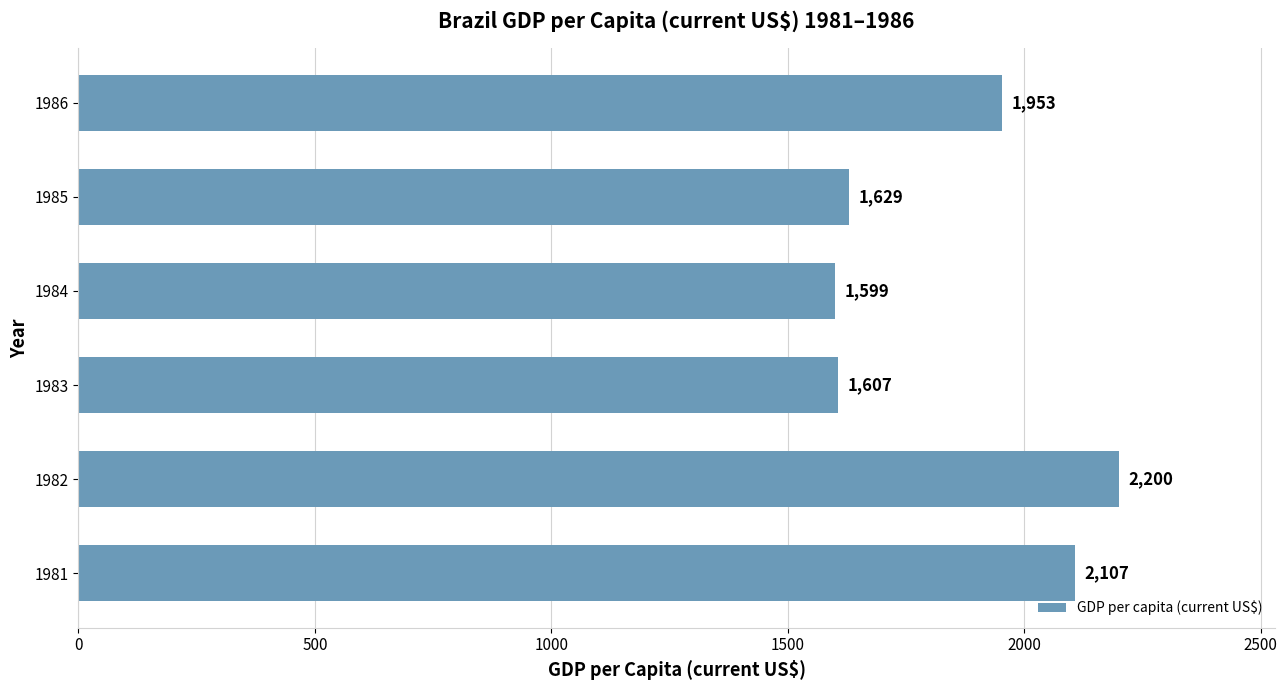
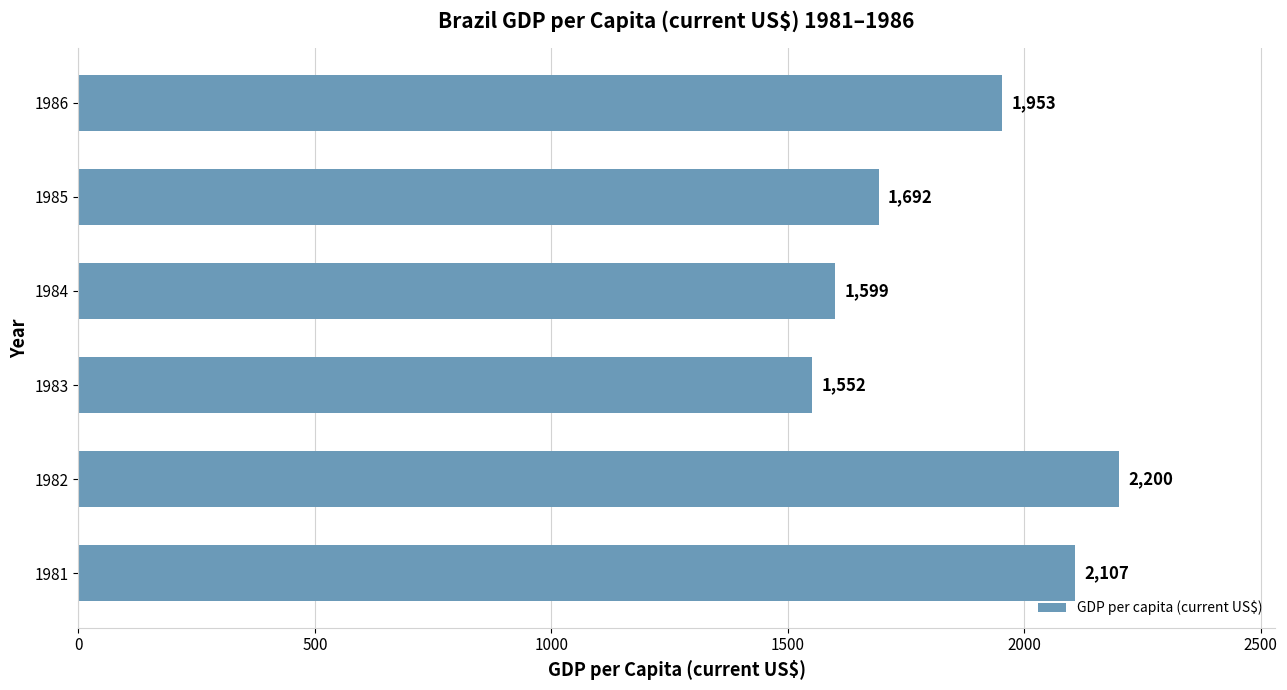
1985: 1,629 -> 1,692
1983: 1,607 -> 1,552
